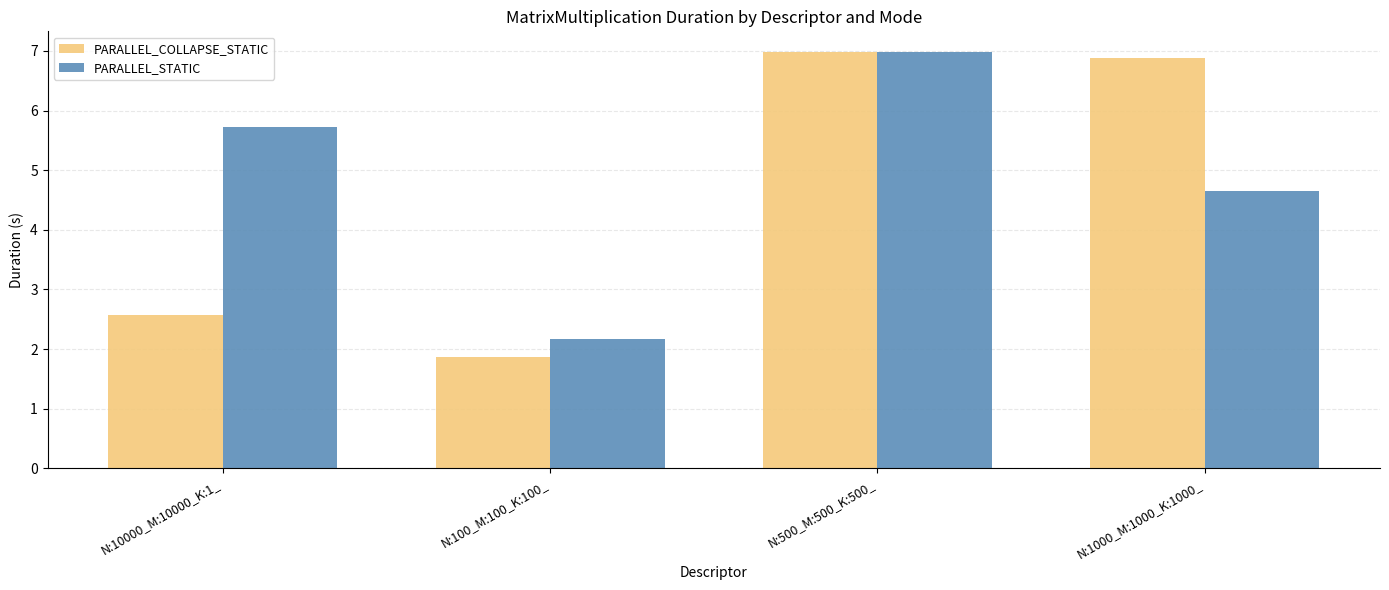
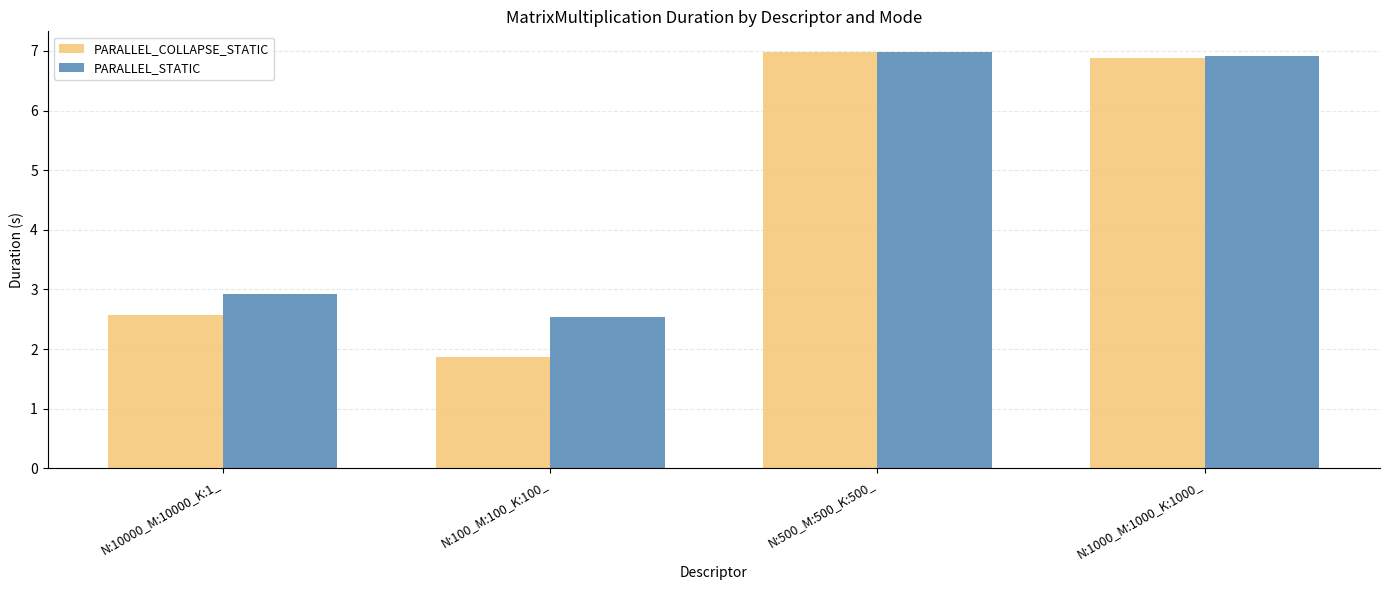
PARALLEL_STATIC, N:10000_M:10000_K:1_: 5.7 -> 2.9
PARALLEL_STATIC, N:100_M:100_K:100_: 2.2 -> 2.5
PARALLEL_STATIC, N:1000_M:1000_K:1000_: 4.7 -> 6.9
